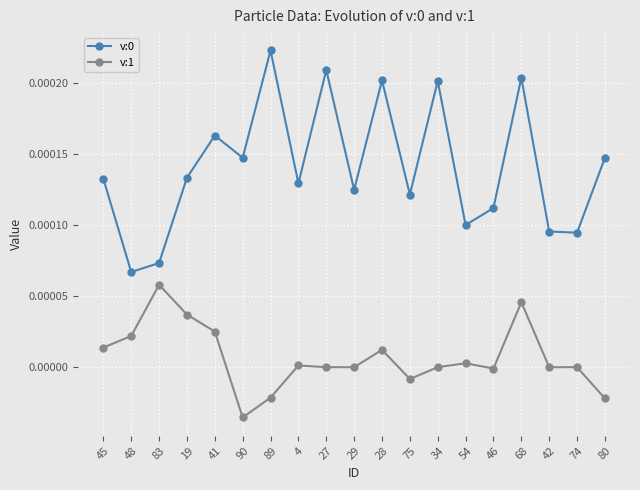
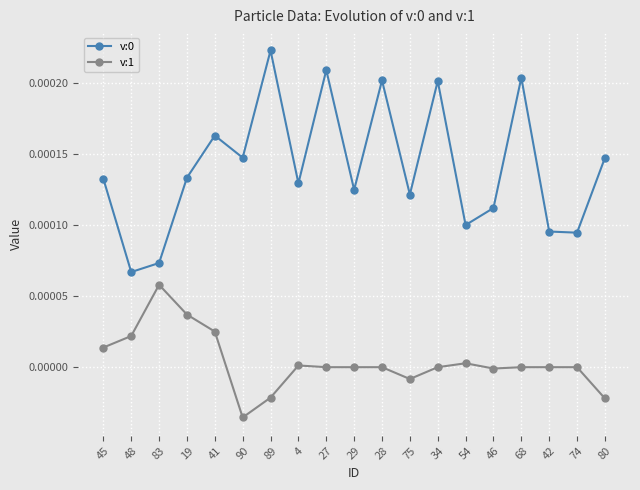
v:1, 28: 0.00001 -> 0.00000
v:1, 68: 0.00005 -> 0.00000
